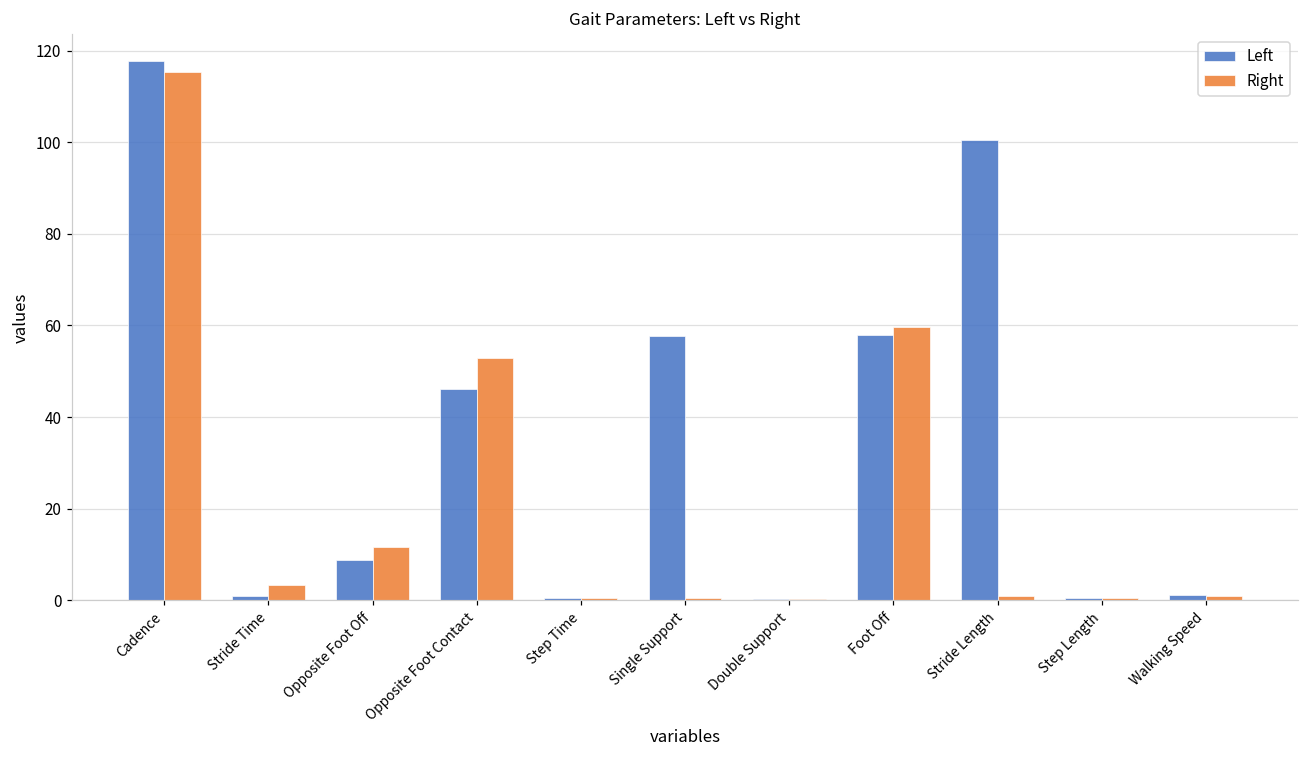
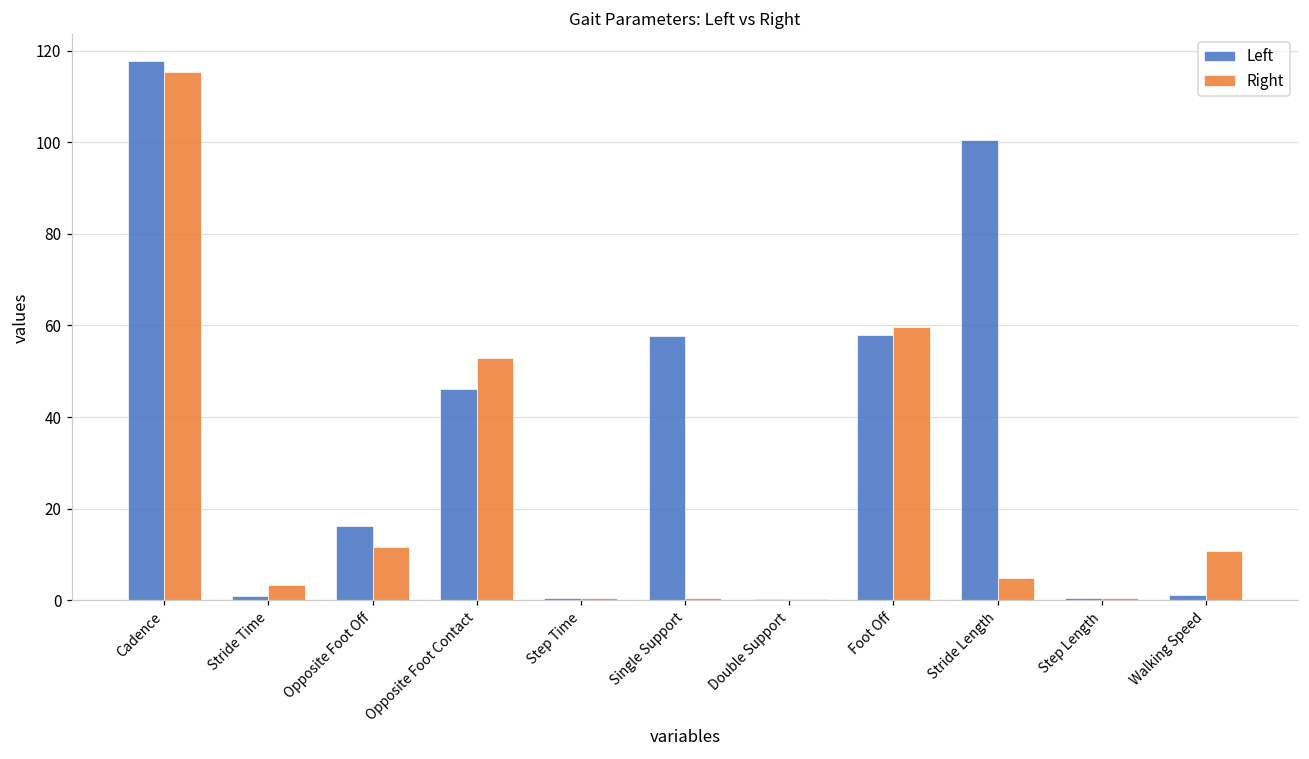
Left, Opposite Foot Off: 9 -> 16
Right, Stride Length: 1 -> 5
Right, Walking Speed: 1 -> 11
